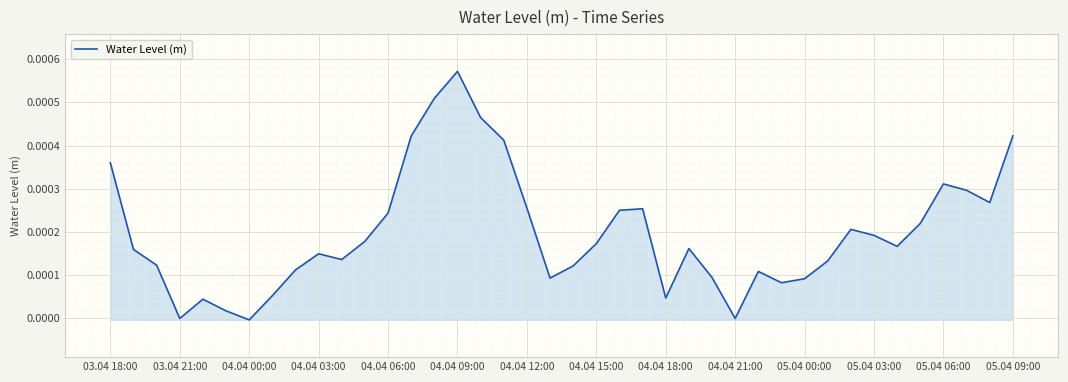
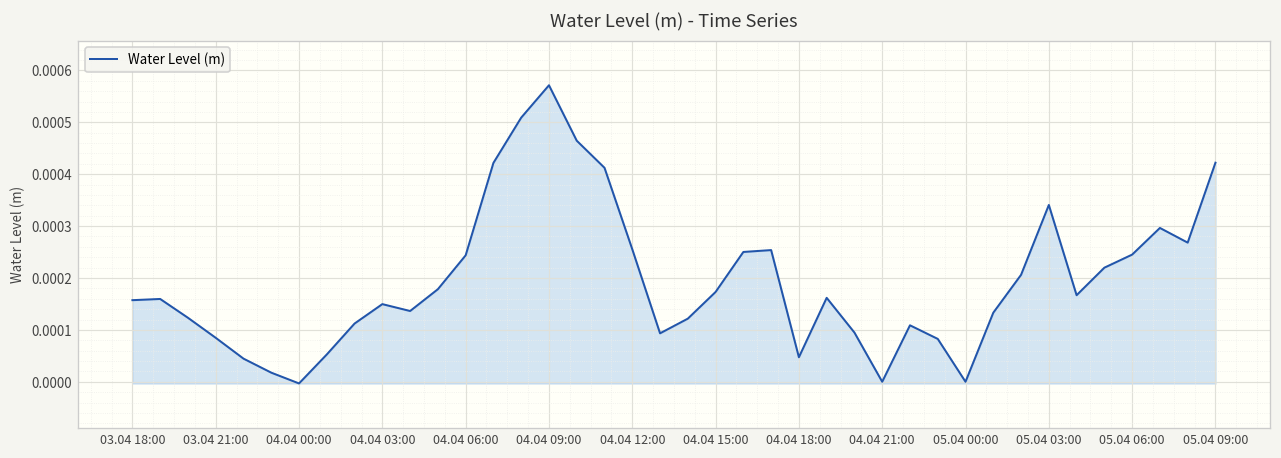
03.04 18:00: 0.00036 -> 0.00016
03.04 21:00: 0.0000 -> 0.0001
05.04 00:00: 0.0001 -> 0.0000
05.04 03:00: 0.00019 -> 0.00034
05.04 06:00: 0.00031 -> 0.00025
